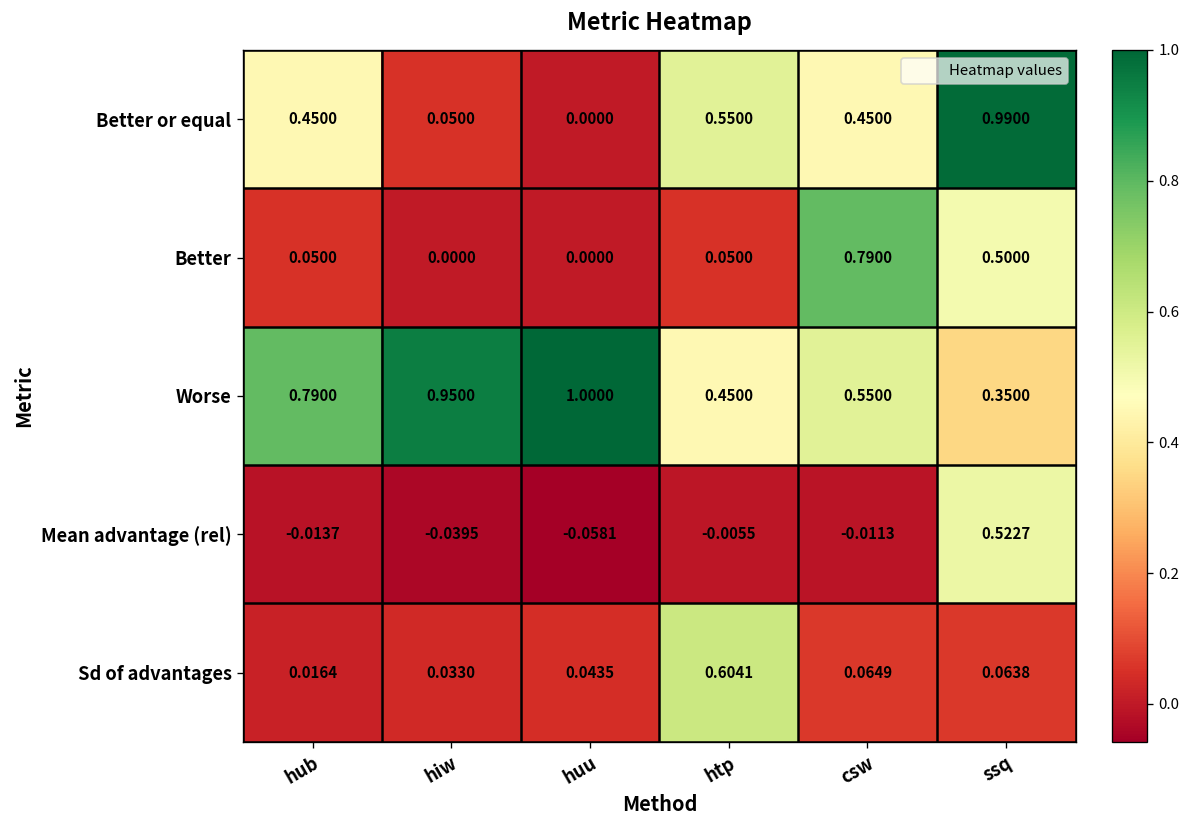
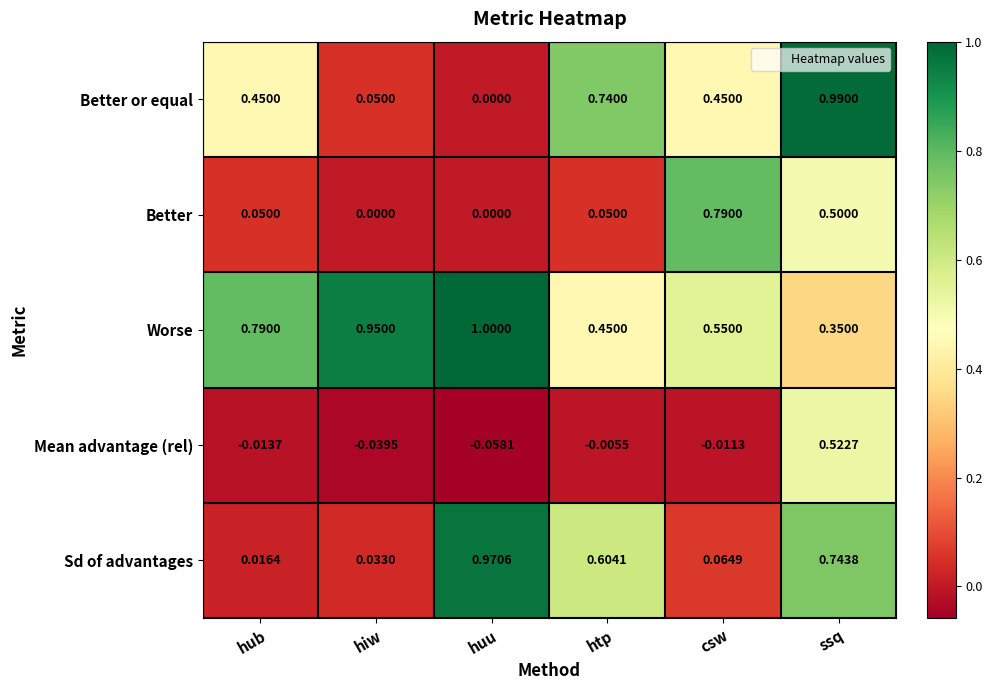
Better or equal, htp: 0.5500 -> 0.7400
Sd of advantages, huu: 0.0435 -> 0.9706
Sd of advantages, ssq: 0.0638 -> 0.7438
